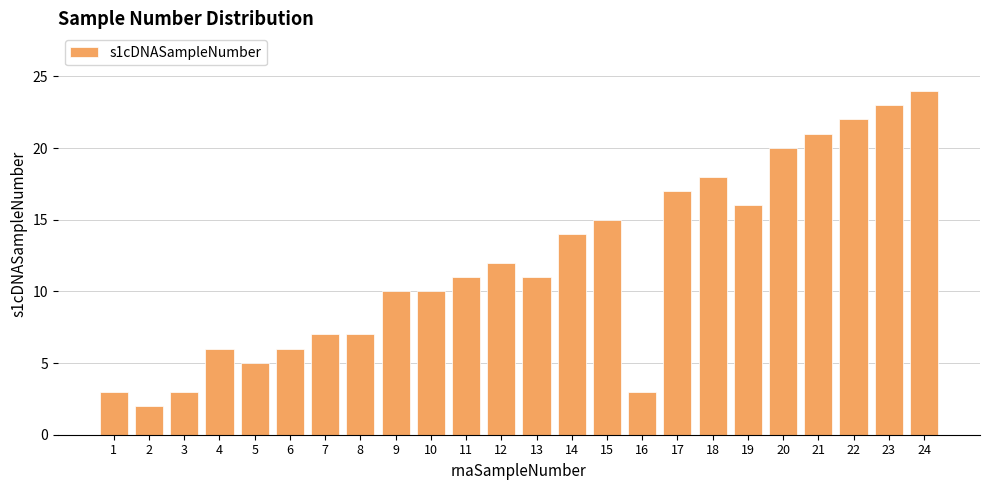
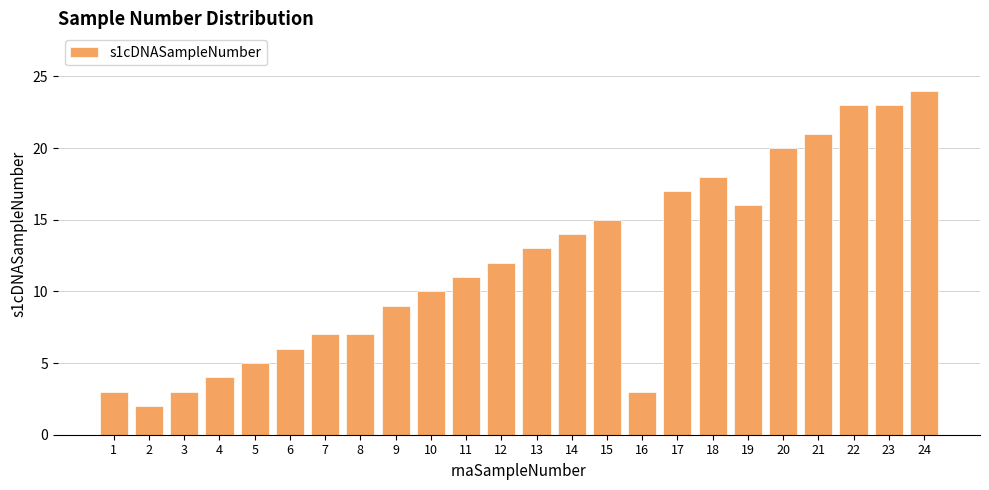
4: 6 -> 4
9: 10 -> 9
13: 11 -> 13
22: 22 -> 23
